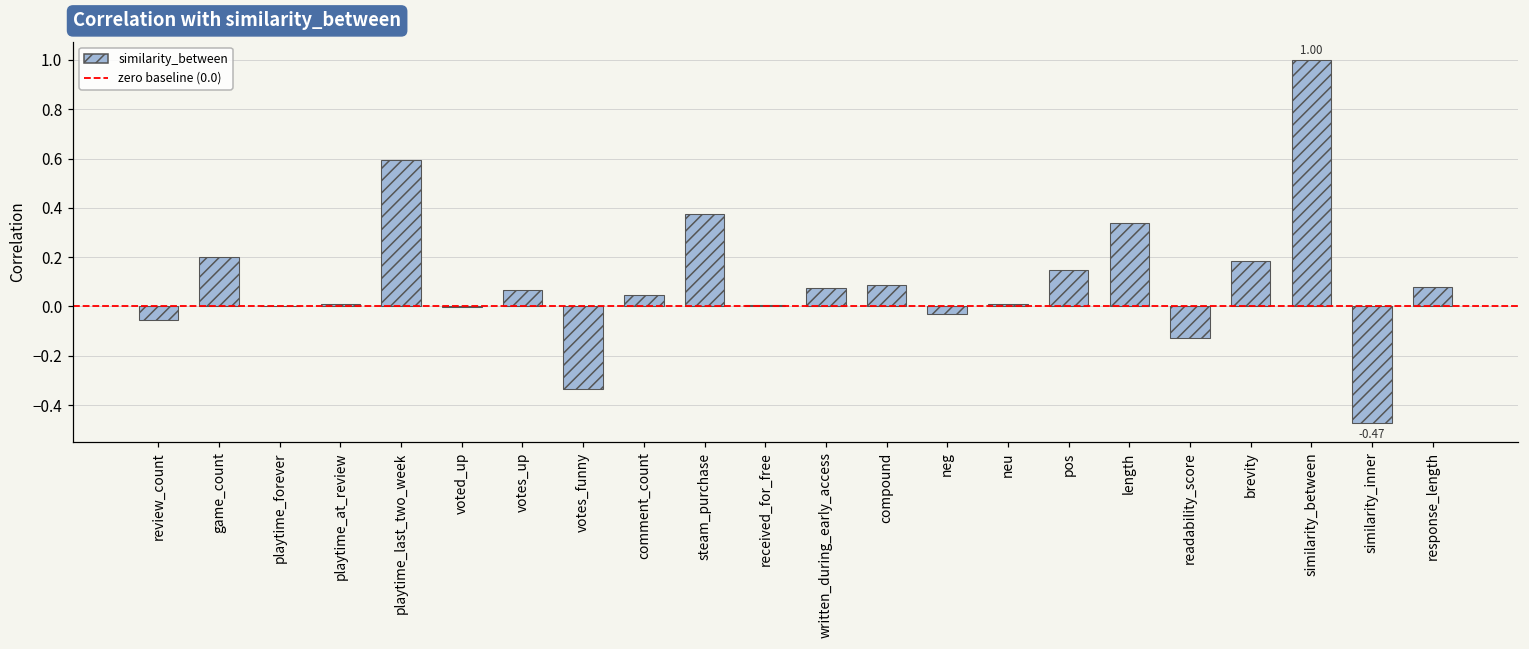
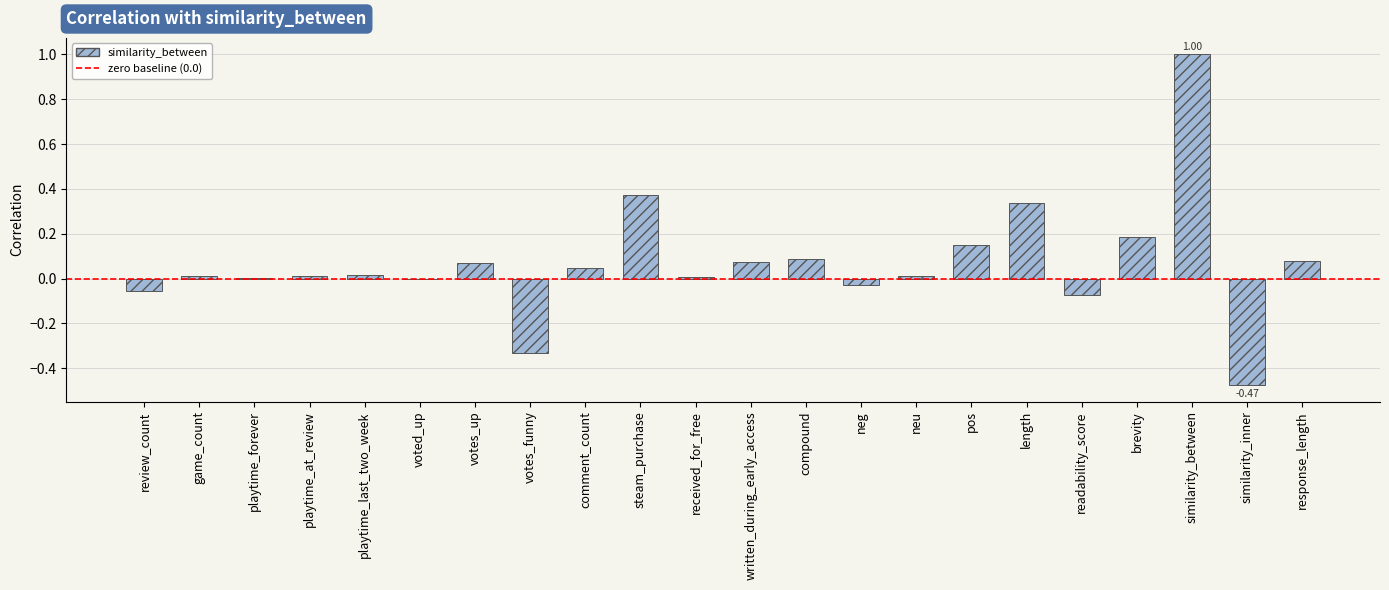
game_count: 0.20 -> 0.01
playtime_last_two_week: 0.59 -> 0.02
readability_score: -0.13 -> -0.07
